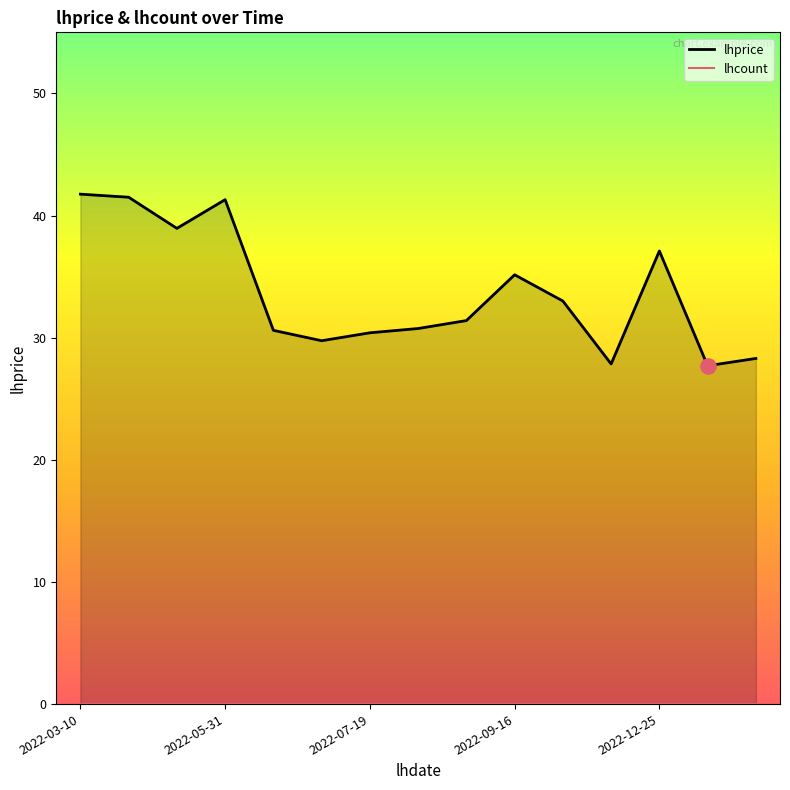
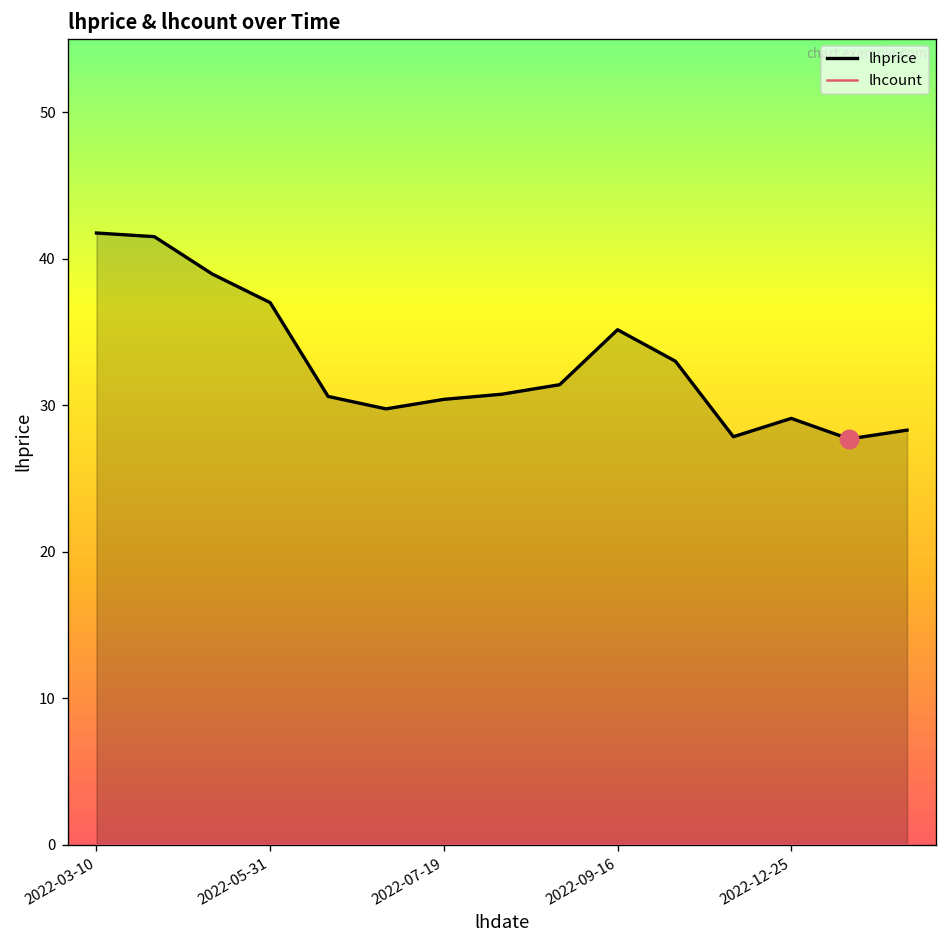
lhprice, 2022-05-31: 41.3 -> 37.0
lhprice, 2022-12-25: 37.1 -> 29.1
